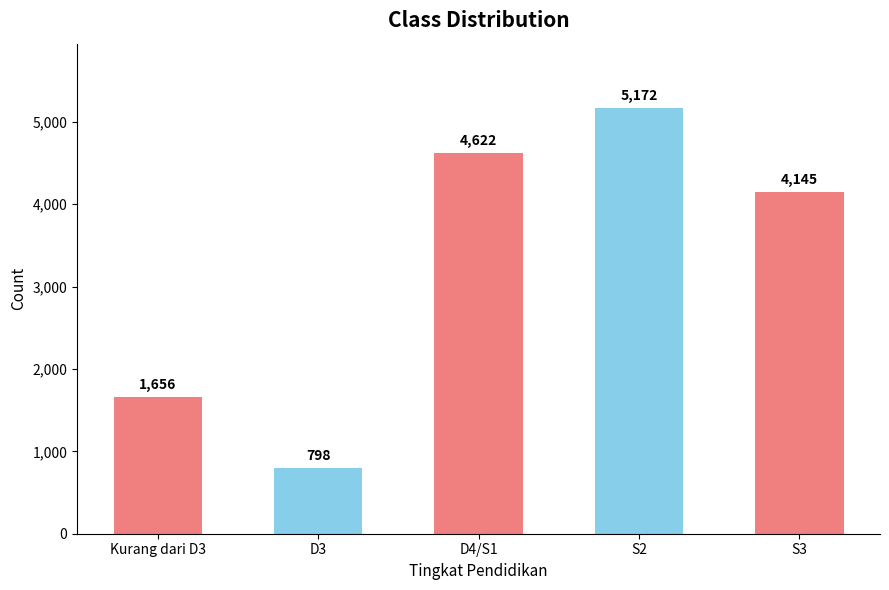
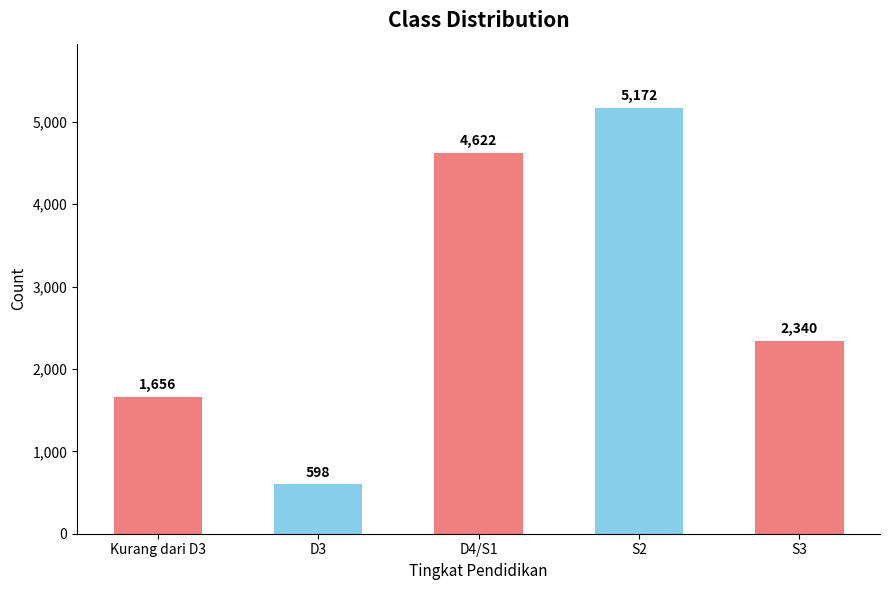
D3: 798 -> 598
S3: 4,145 -> 2,340
